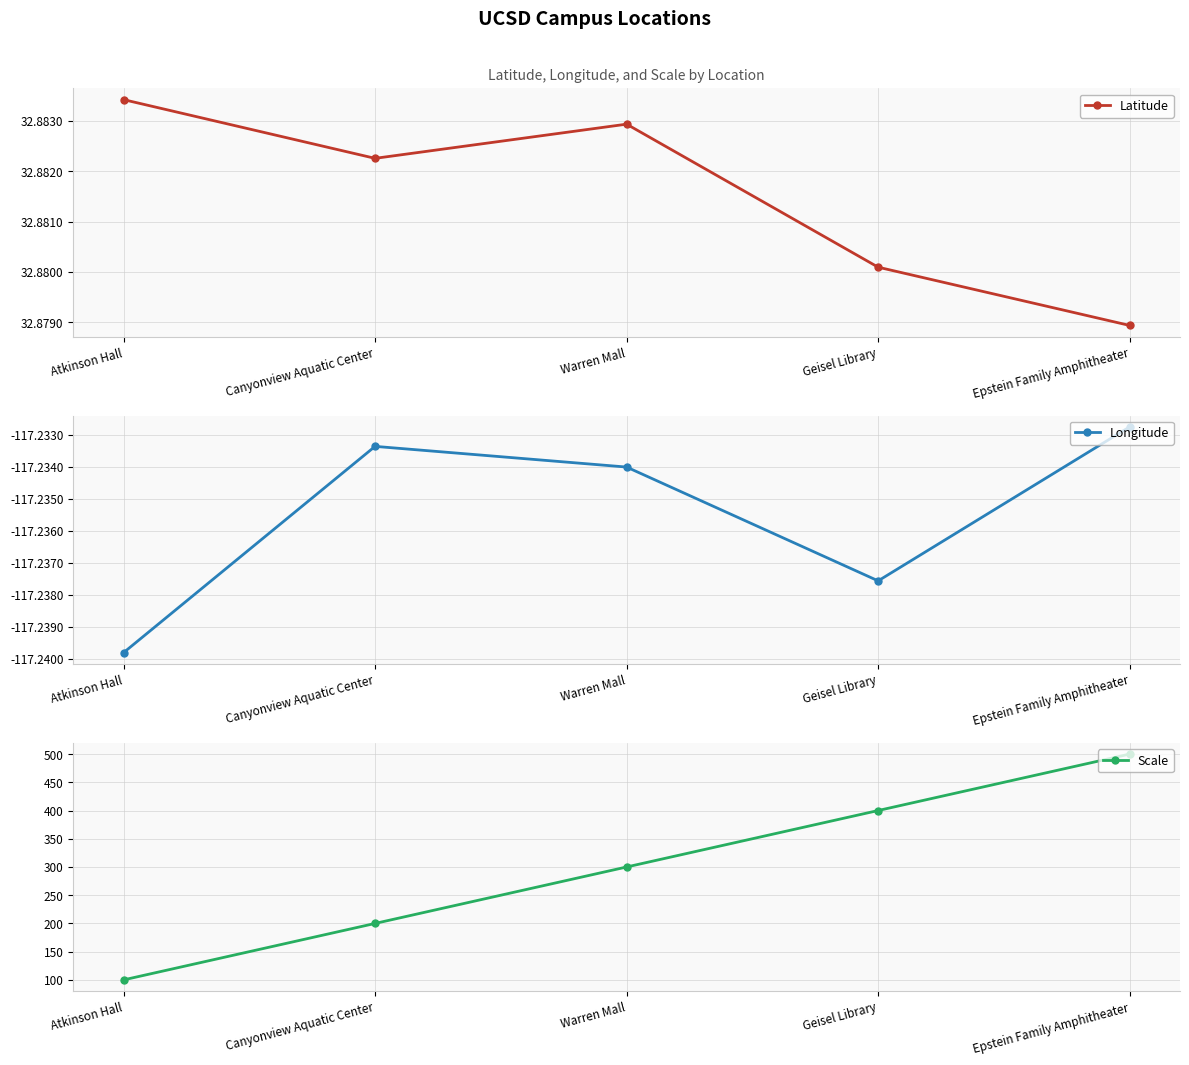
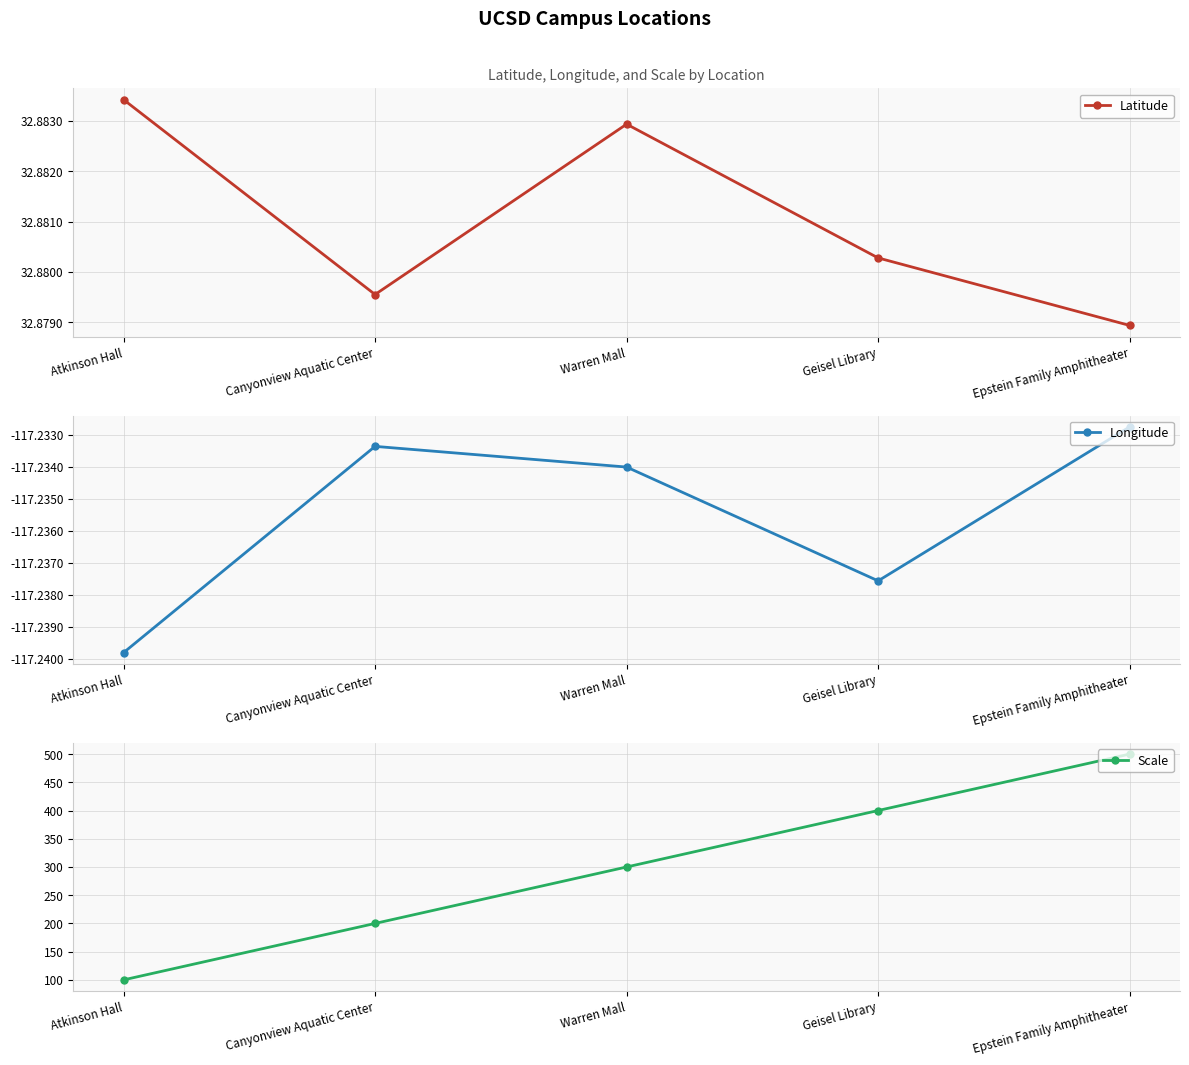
Latitude, Longitude, and Scale by Location, Canyonview Aquatic Center: 32.8823 -> 32.8795
Latitude, Longitude, and Scale by Location, Geisel Library: 32.8801 -> 32.8803
